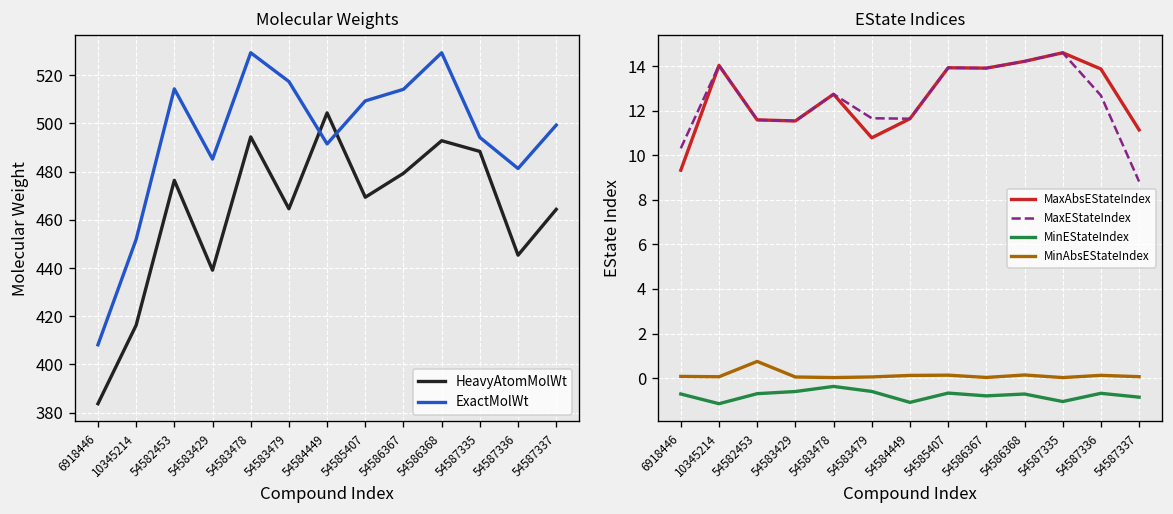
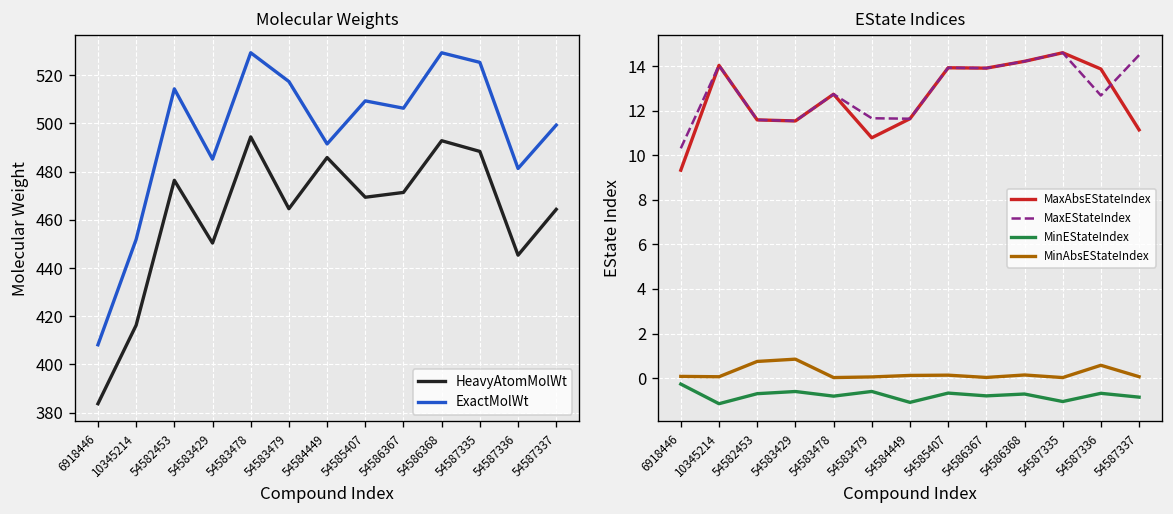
Molecular Weights, HeavyAtomMolWt, 54583429: 439 -> 450
Molecular Weights, HeavyAtomMolWt, 54584449: 504 -> 486
Molecular Weights, HeavyAtomMolWt, 54586367: 479 -> 471
Molecular Weights, ExactMolWt, 54586367: 514 -> 506
Molecular Weights, ExactMolWt, 54587335: 494 -> 525
EState Indices, MinEStateIndex, 6918446: -0.7 -> -0.3
EState Indices, MinAbsEStateIndex, 54583429: 0.1 -> 0.9
EState Indices, MinEStateIndex, 54583478: -0.4 -> -0.8
EState Indices, MinAbsEStateIndex, 54587336: 0.1 -> 0.6
EState Indices, MaxEStateIndex, 54587337: 8.8 -> 14.5
